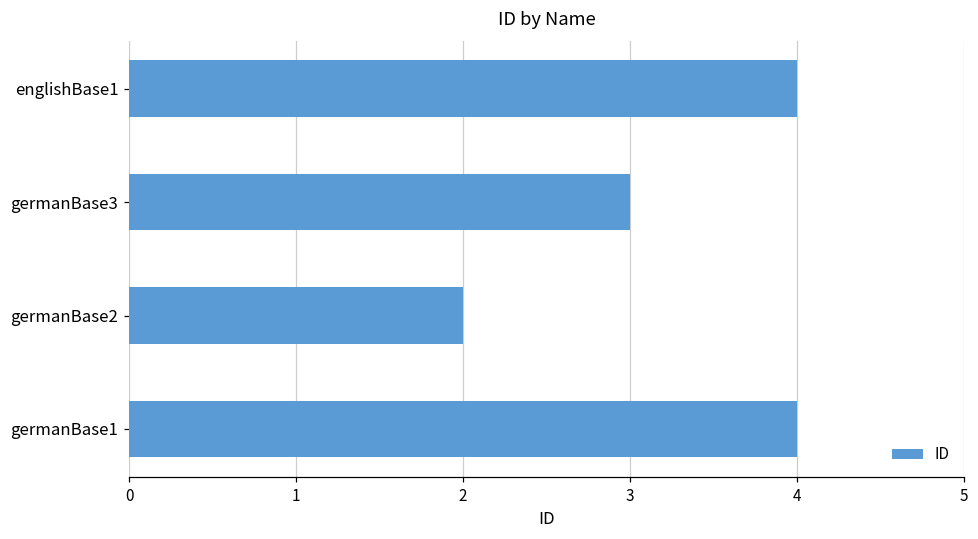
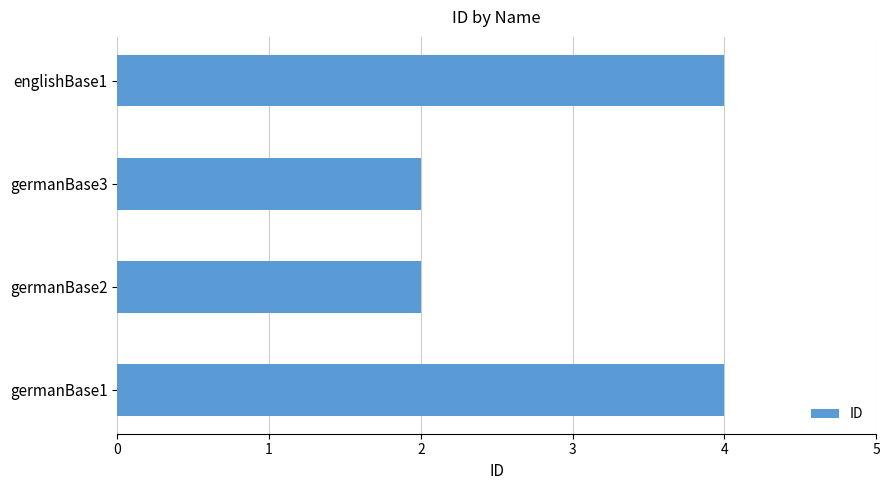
germanBase3: 3 -> 2
